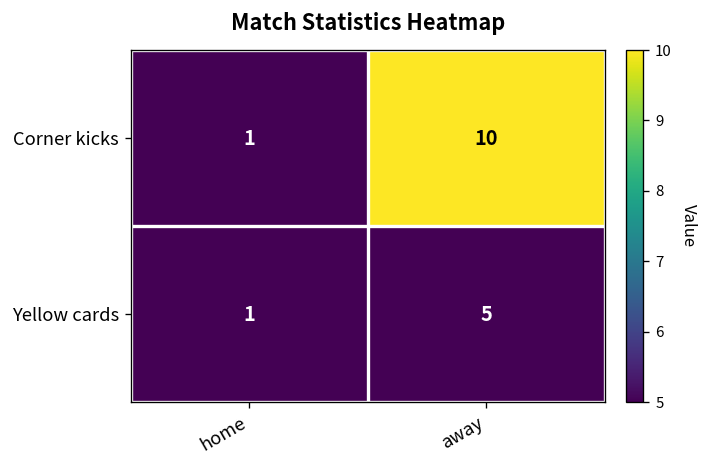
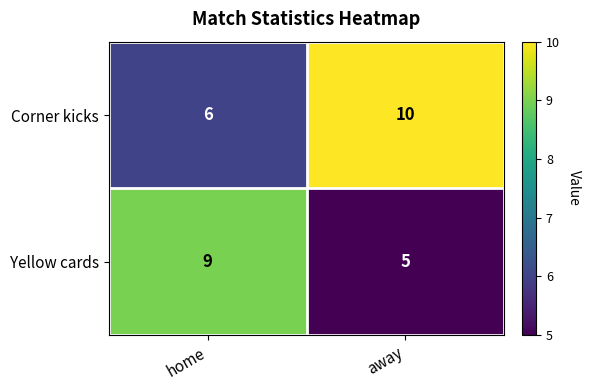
Corner kicks, home: 1 -> 6
Yellow cards, home: 1 -> 9
